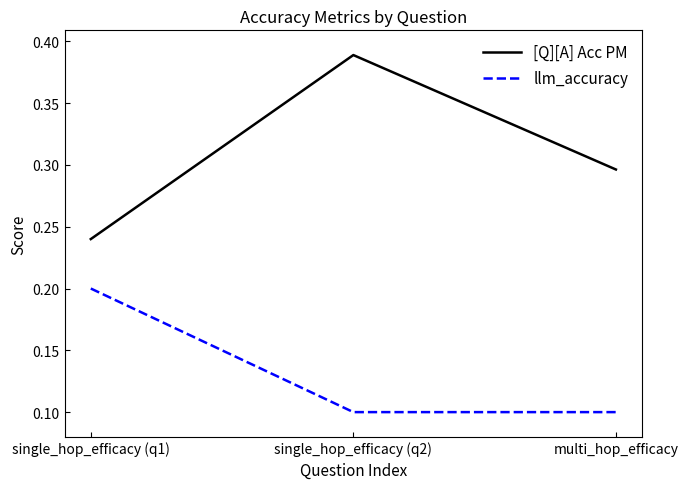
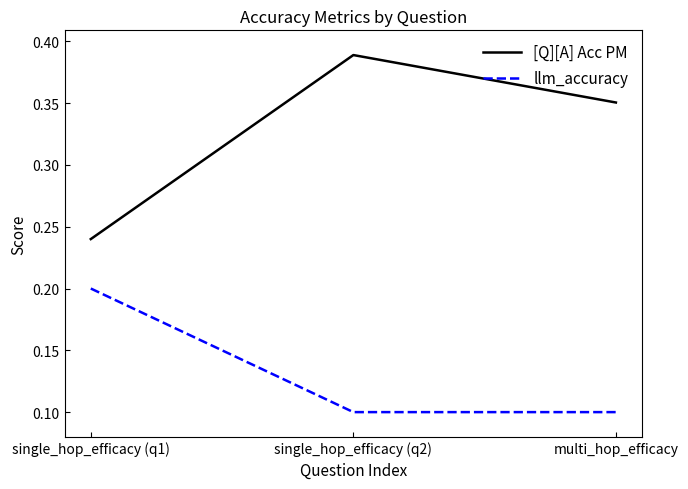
[Q][A] Acc PM, multi_hop_efficacy: 0.296 -> 0.350
